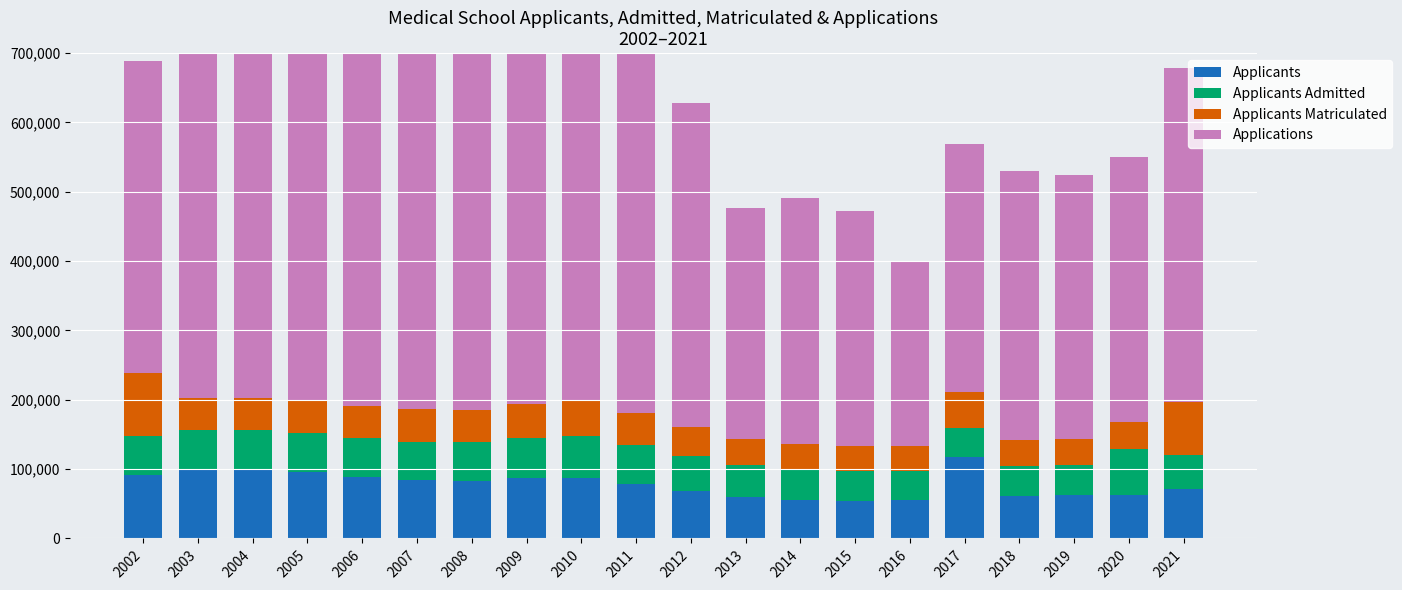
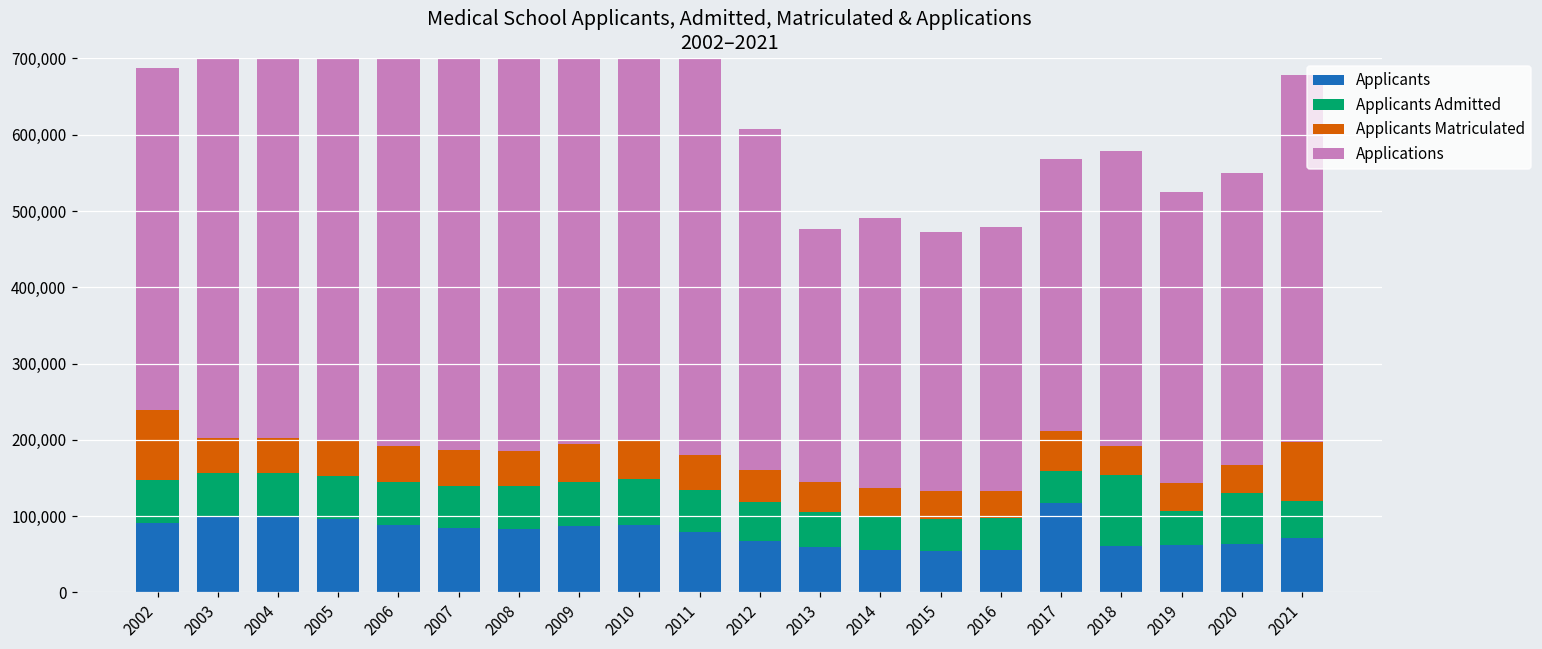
Applications, 2012: 470,000 -> 450,000
Applications, 2016: 270,000 -> 350,000
Applicants Admitted, 2018: 40,000 -> 90,000
